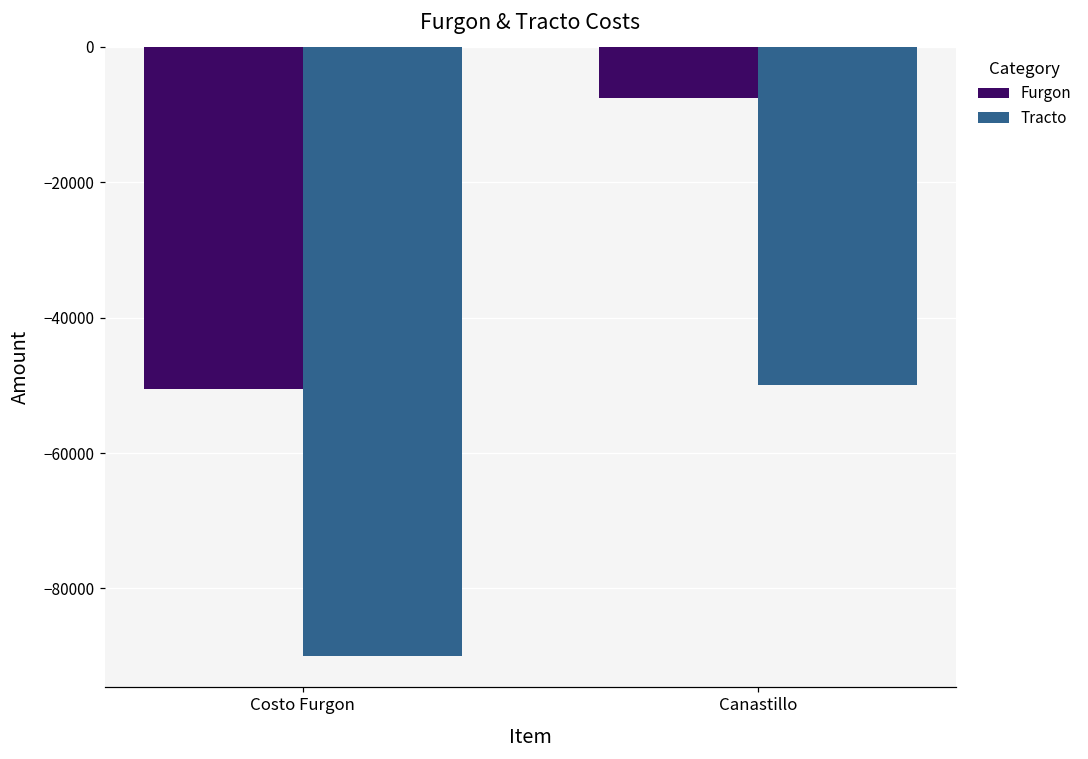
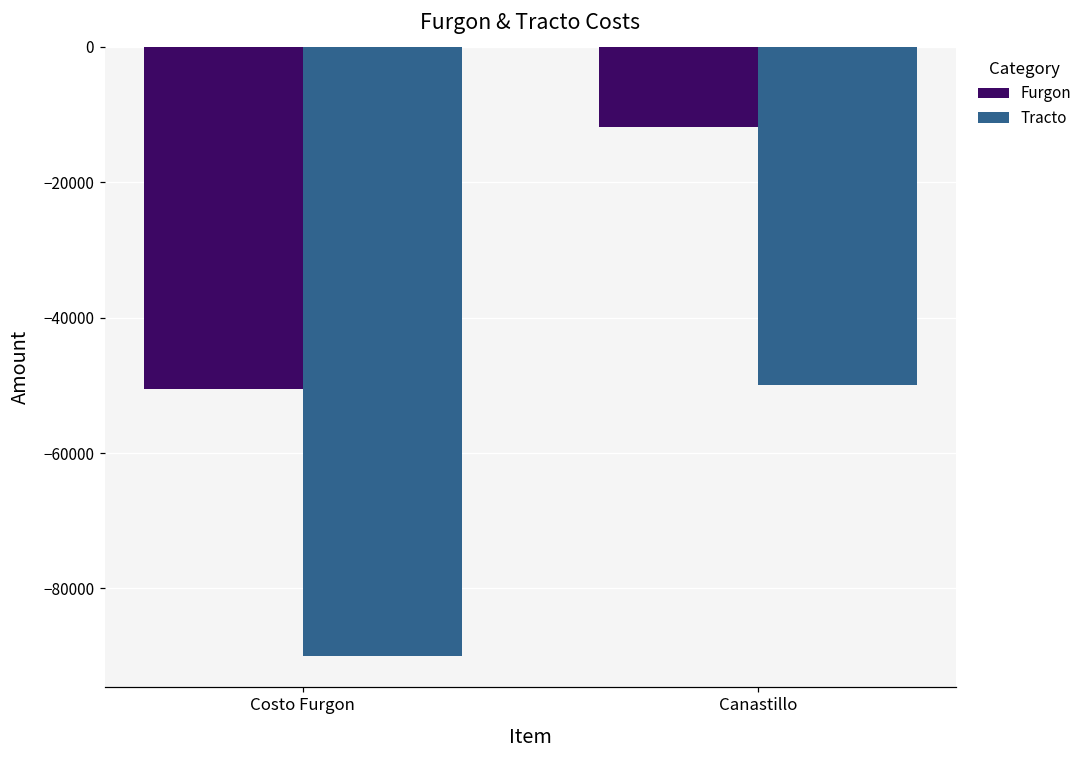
Furgon, Canastillo: -8000 -> -12000
